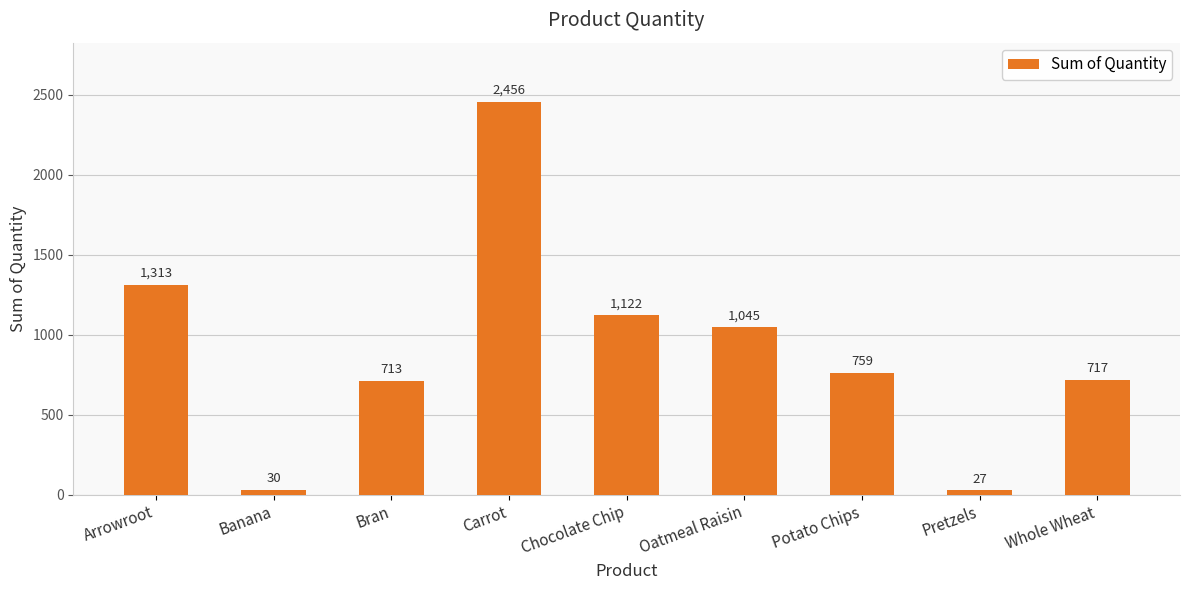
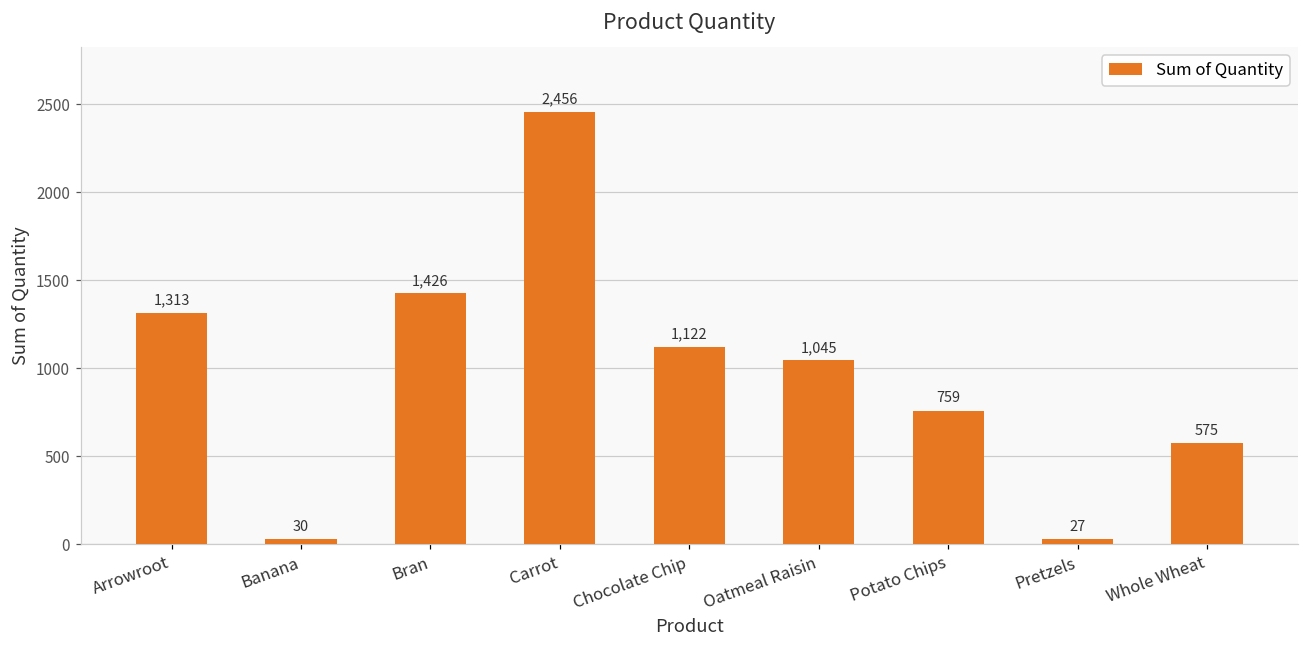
Bran: 713 -> 1,426
Whole Wheat: 717 -> 575
